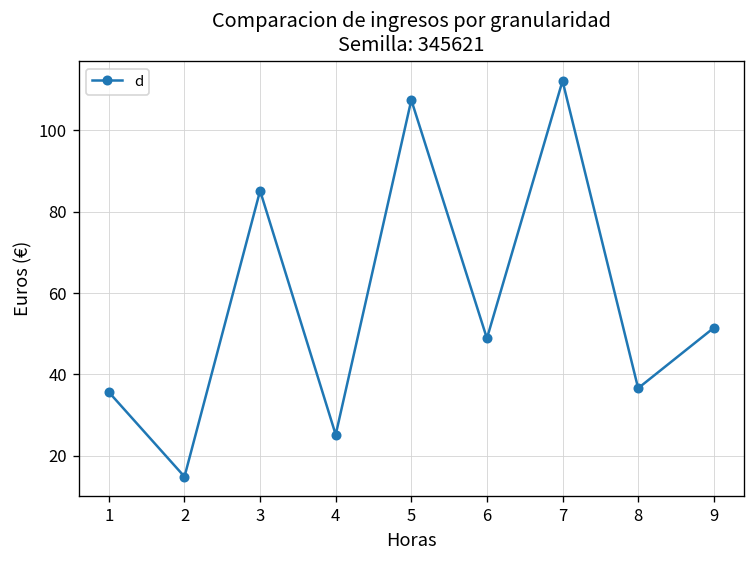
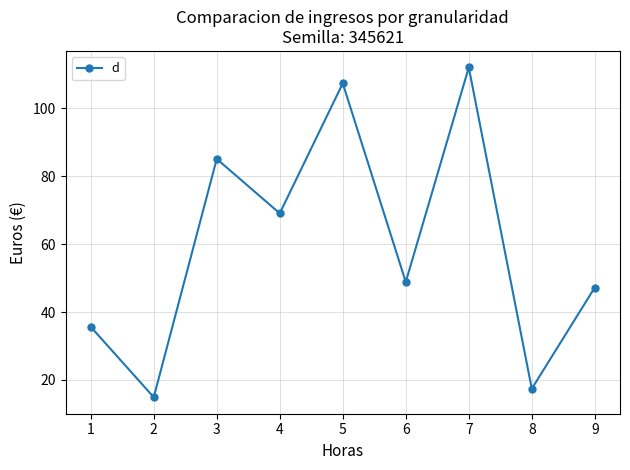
4: 25 -> 69
8: 37 -> 17
9: 51 -> 47
